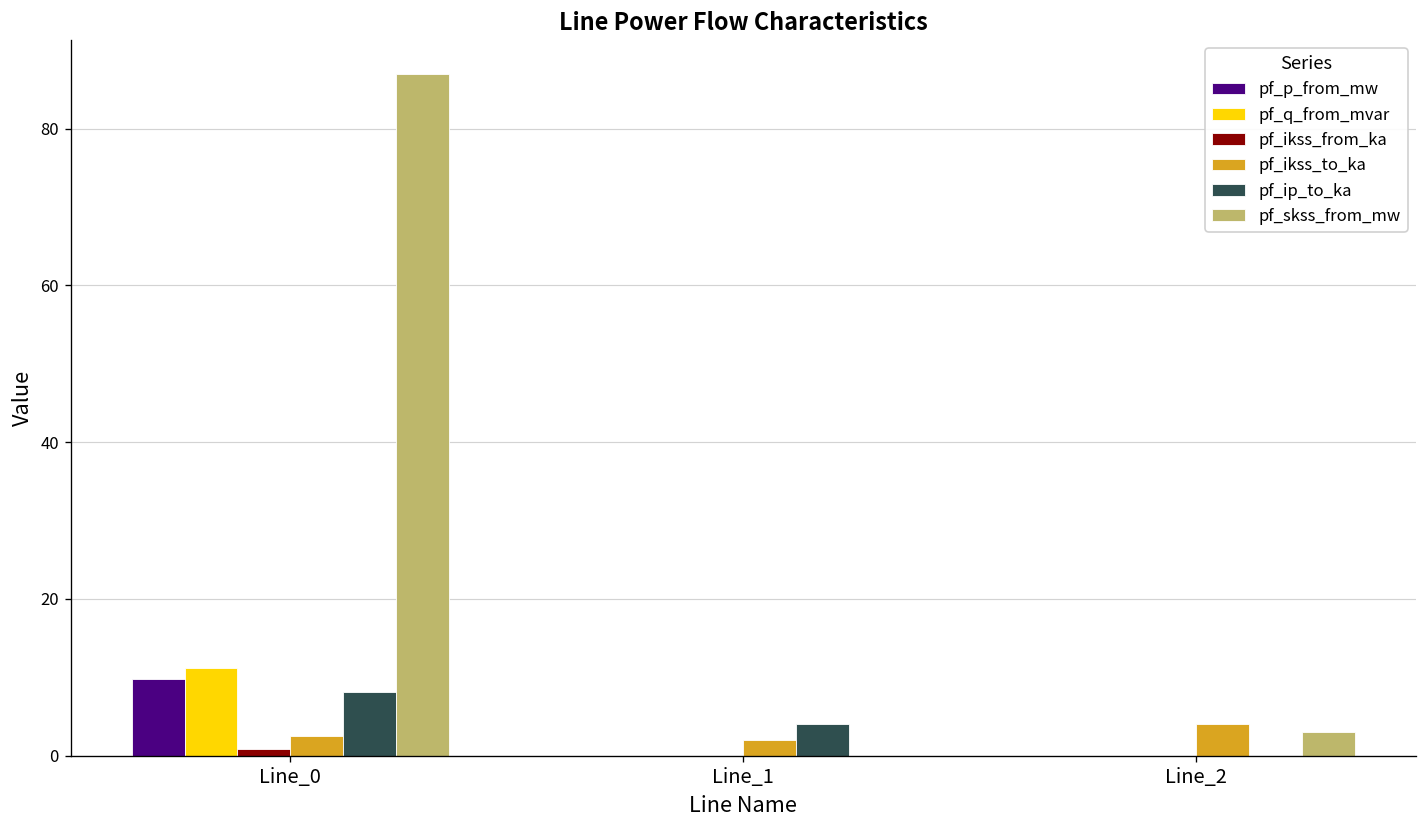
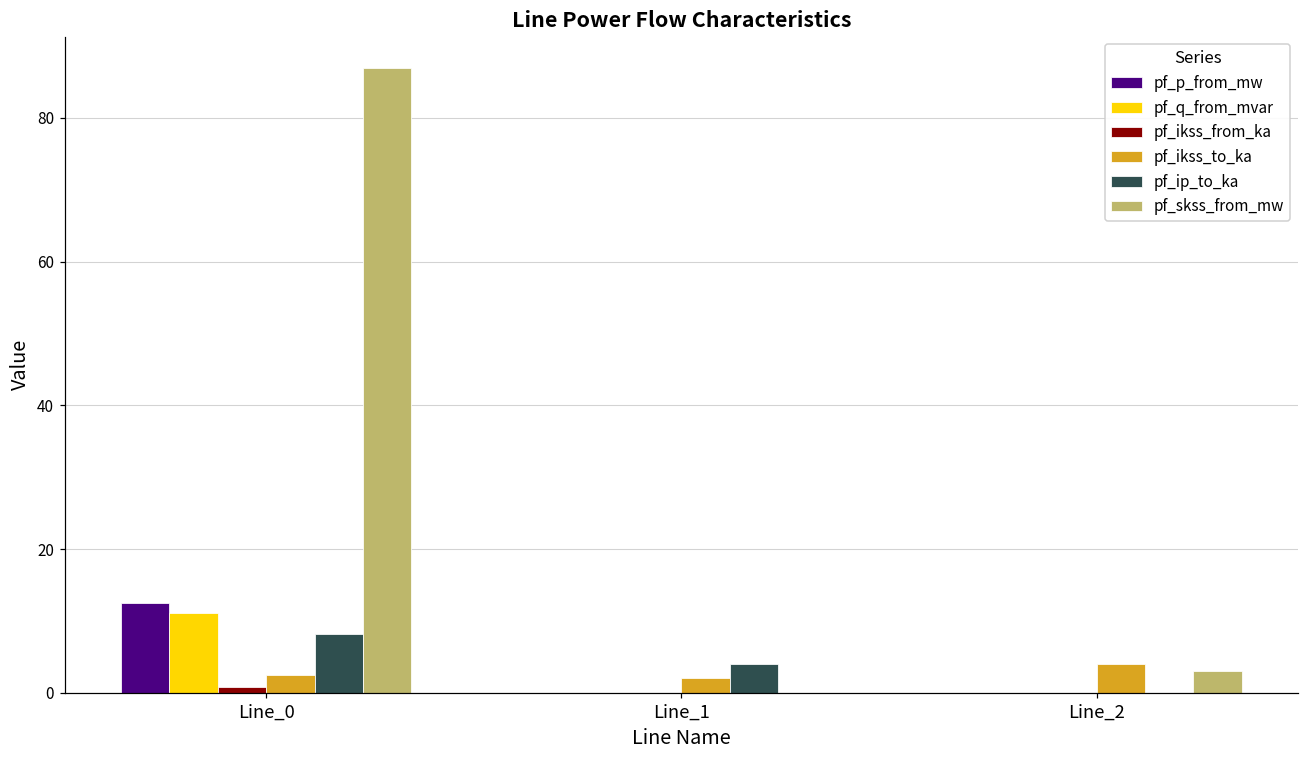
pf_p_from_mw, Line_0: 10 -> 12
